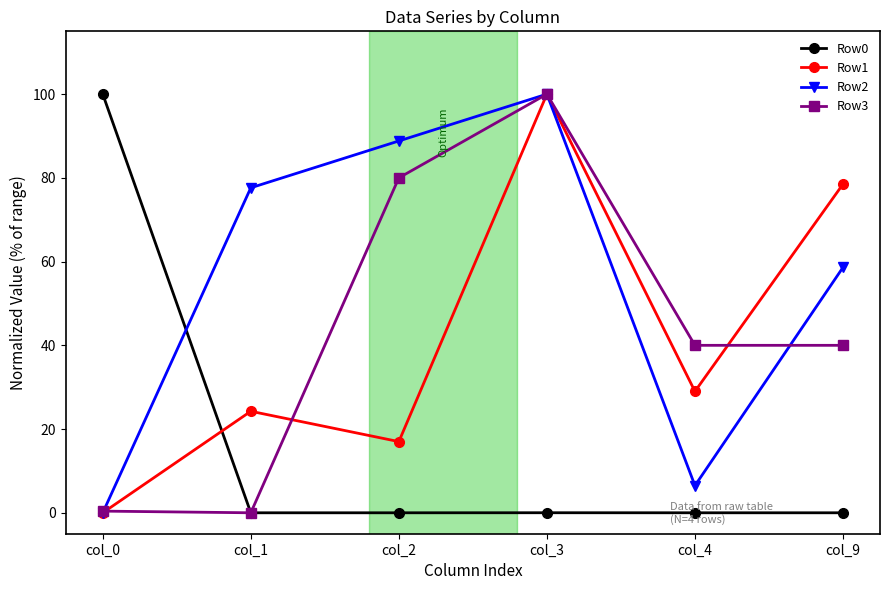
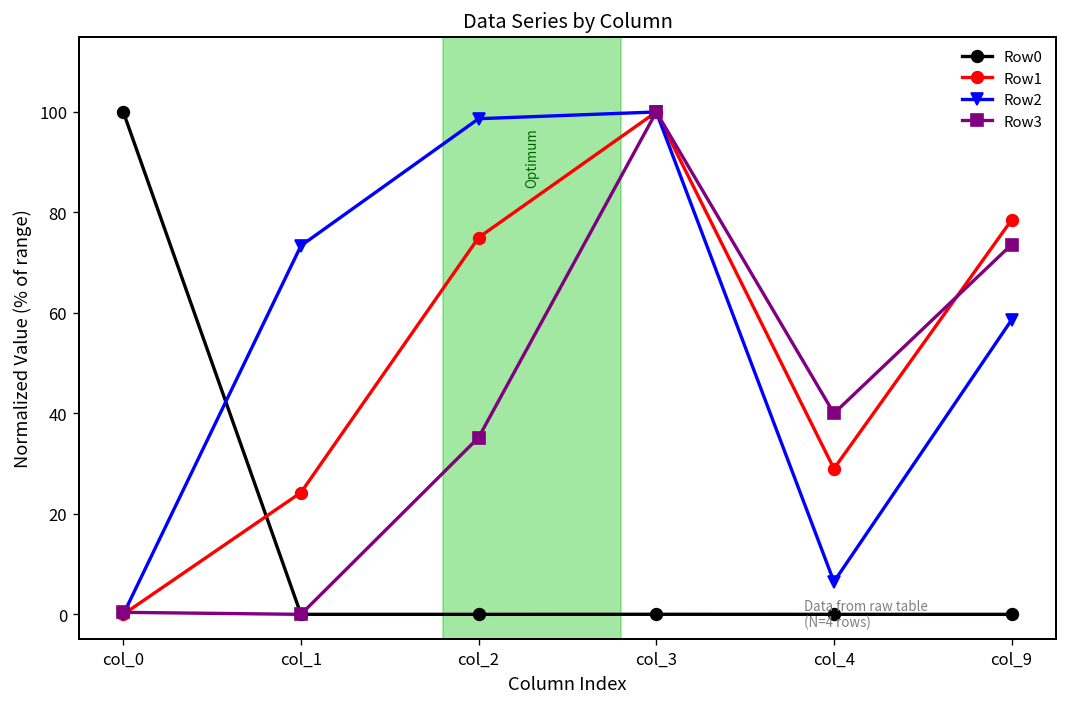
Row2, col_1: 78 -> 73
Row1, col_2: 17 -> 75
Row2, col_2: 89 -> 99
Row3, col_2: 80 -> 35
Row3, col_9: 40 -> 74
